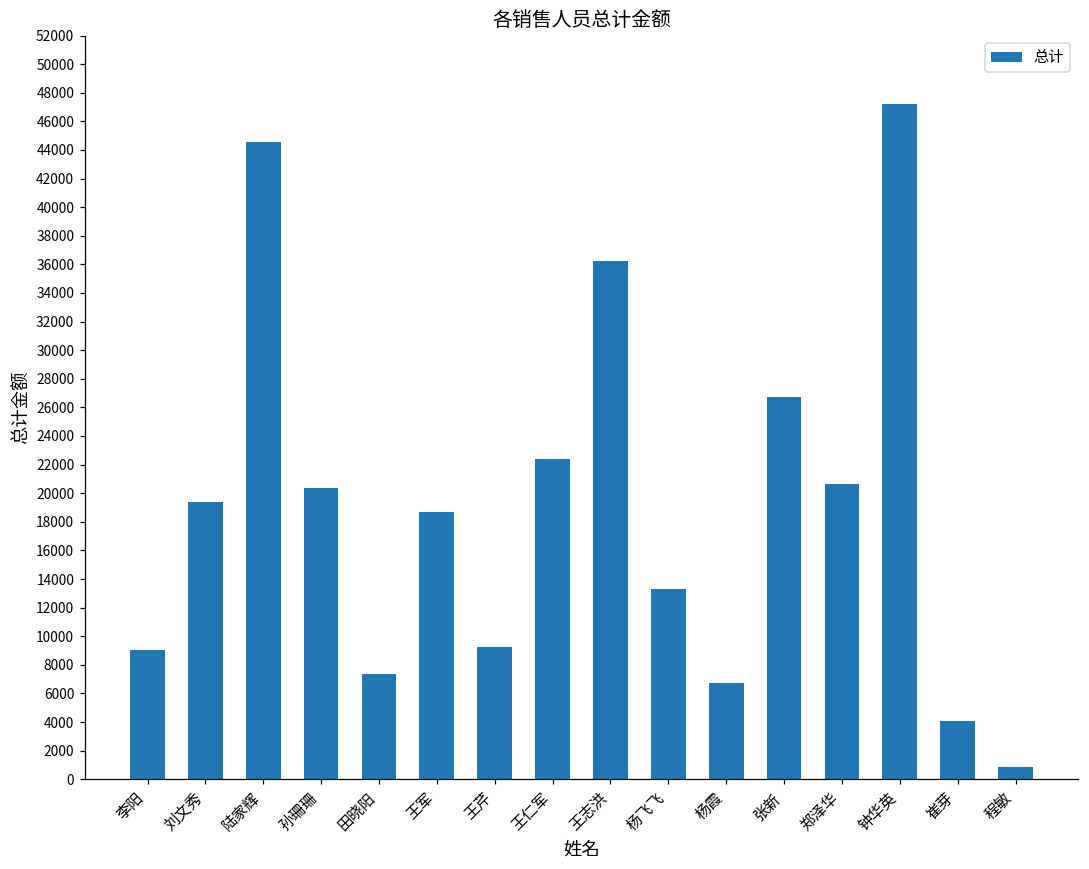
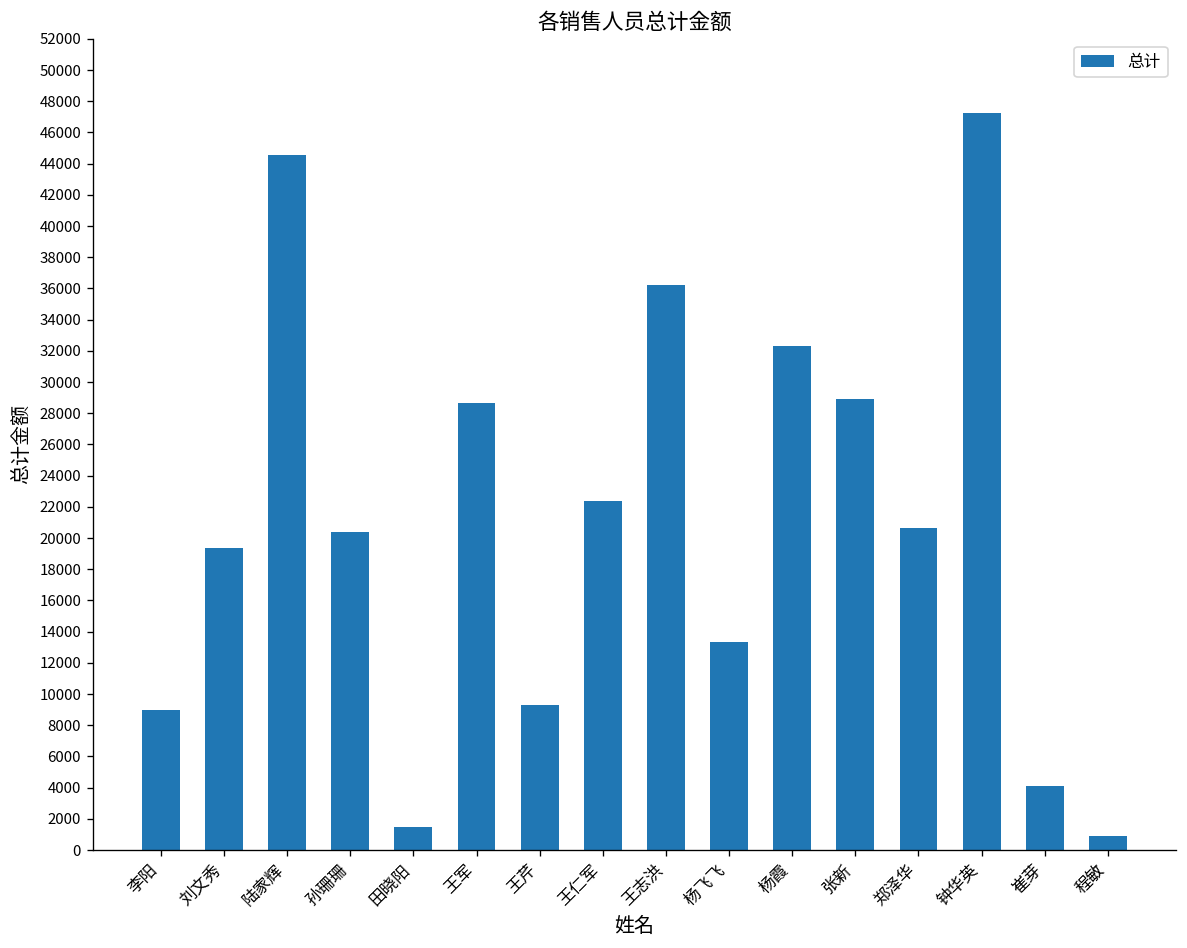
田晓阳: 7400 -> 1500
王军: 18700 -> 28600
杨霞: 6700 -> 32300
张新: 26700 -> 28900
